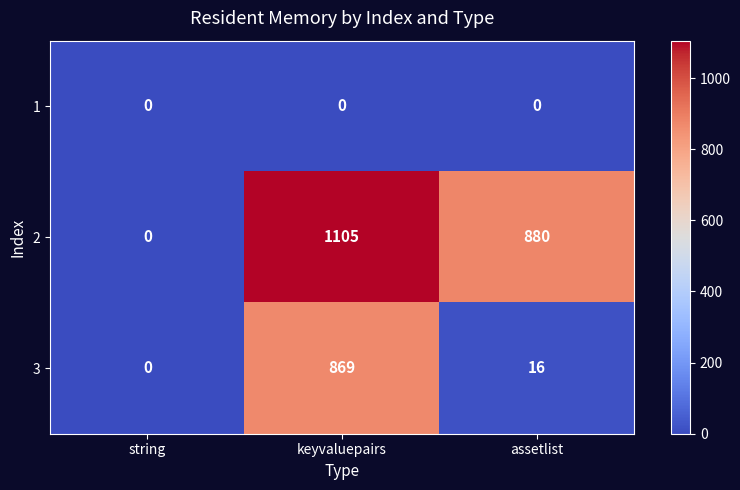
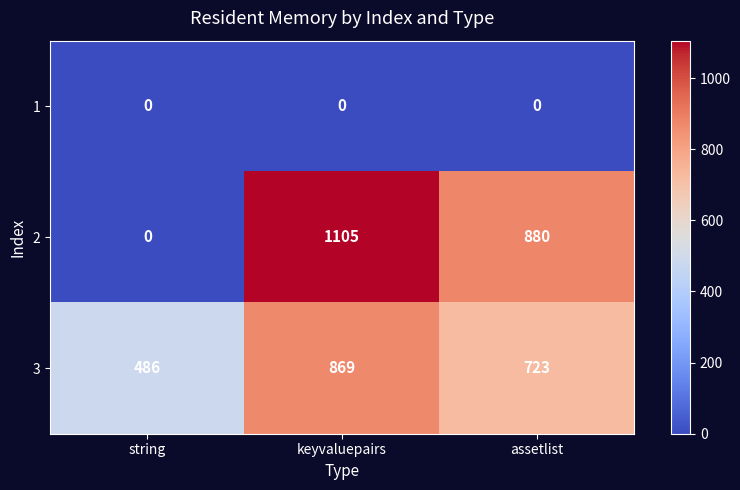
3, string: 0 -> 486
3, assetlist: 16 -> 723
